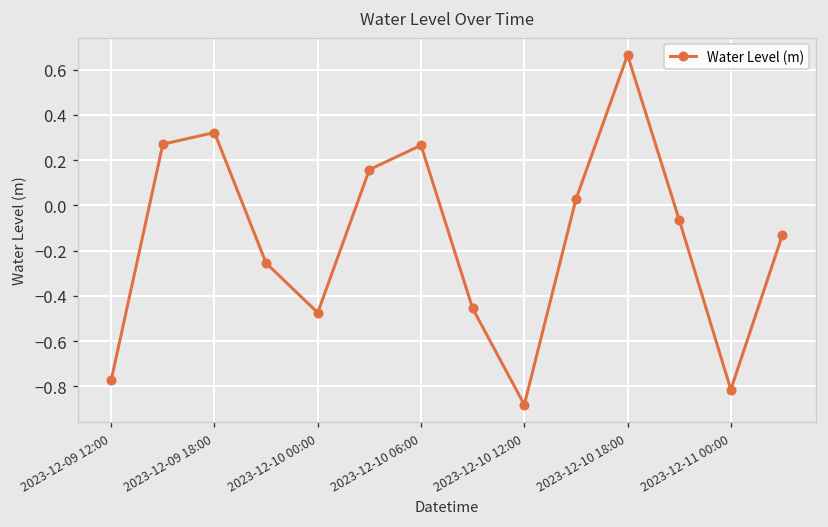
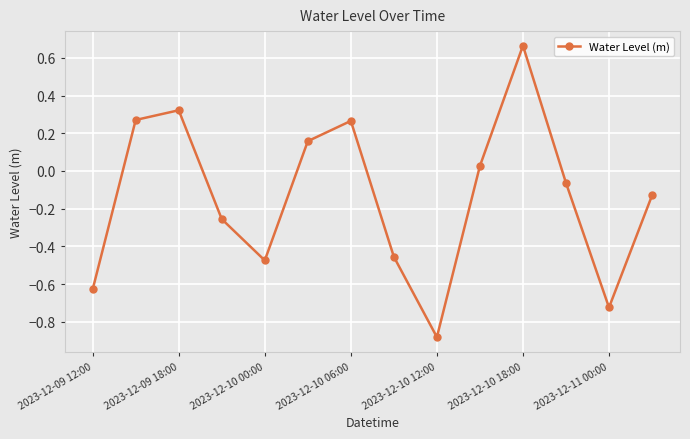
2023-12-09 12:00: -0.77 -> -0.63
2023-12-11 00:00: -0.81 -> -0.72
